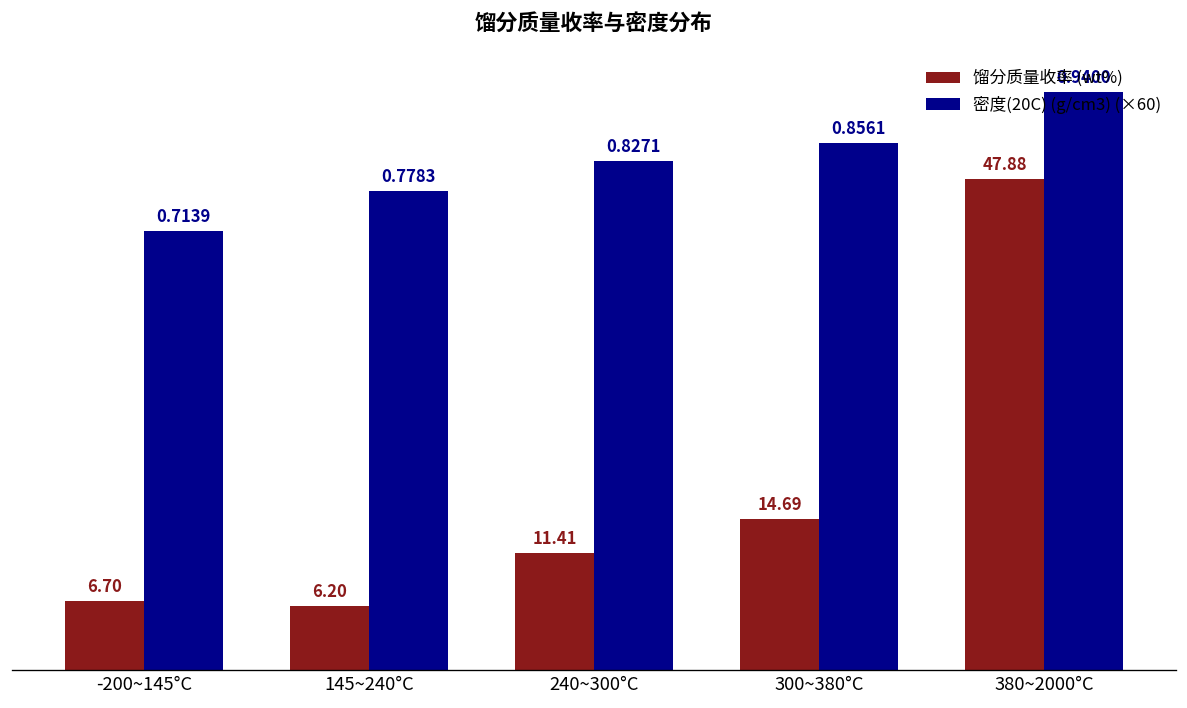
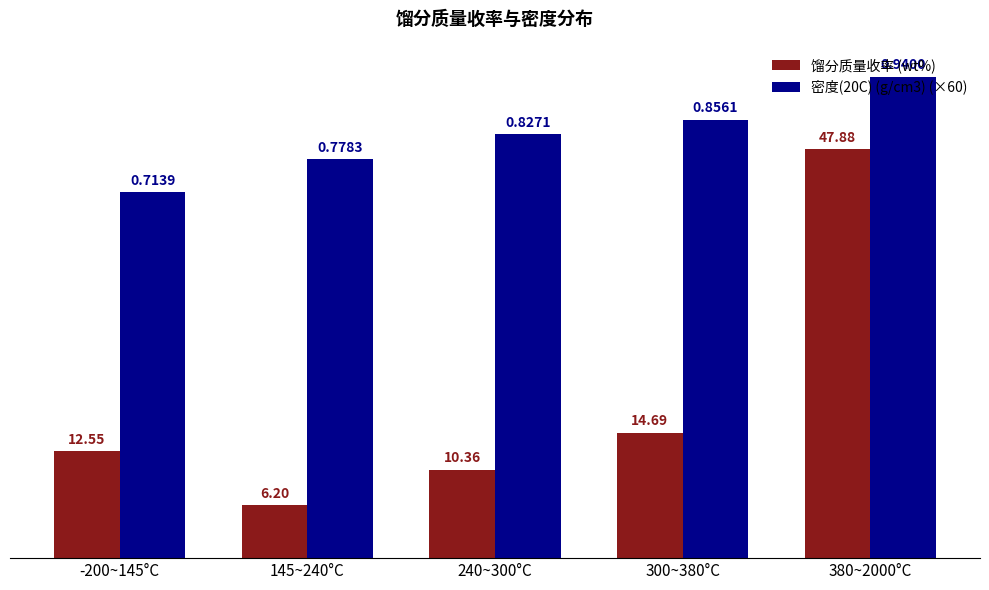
馏分质量收率 (wt%), -200~145°C: 6.70 -> 12.55
馏分质量收率 (wt%), 240~300°C: 11.41 -> 10.36
